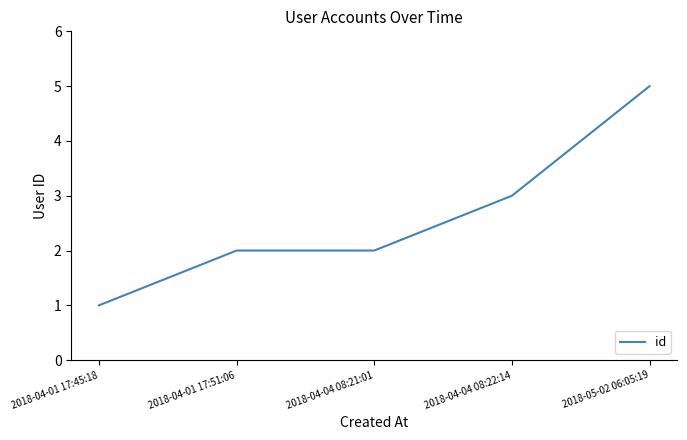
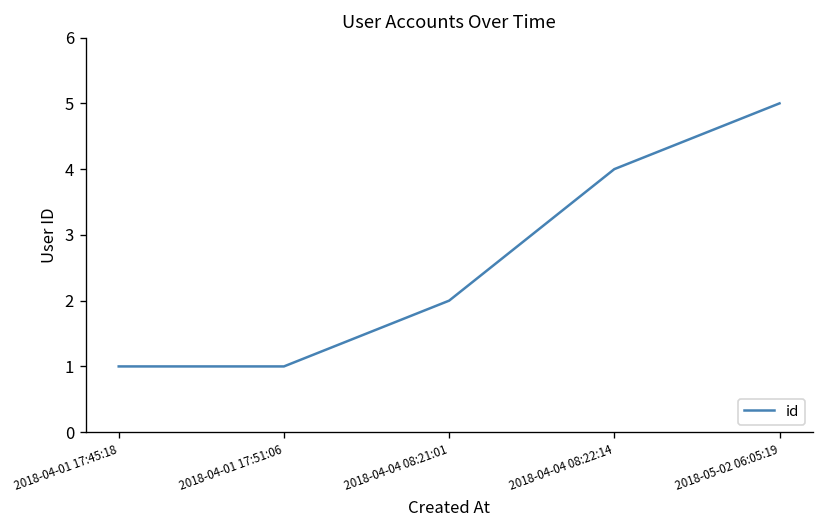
2018-04-01 17:51:06: 2 -> 1
2018-04-04 08:22:14: 3 -> 4
